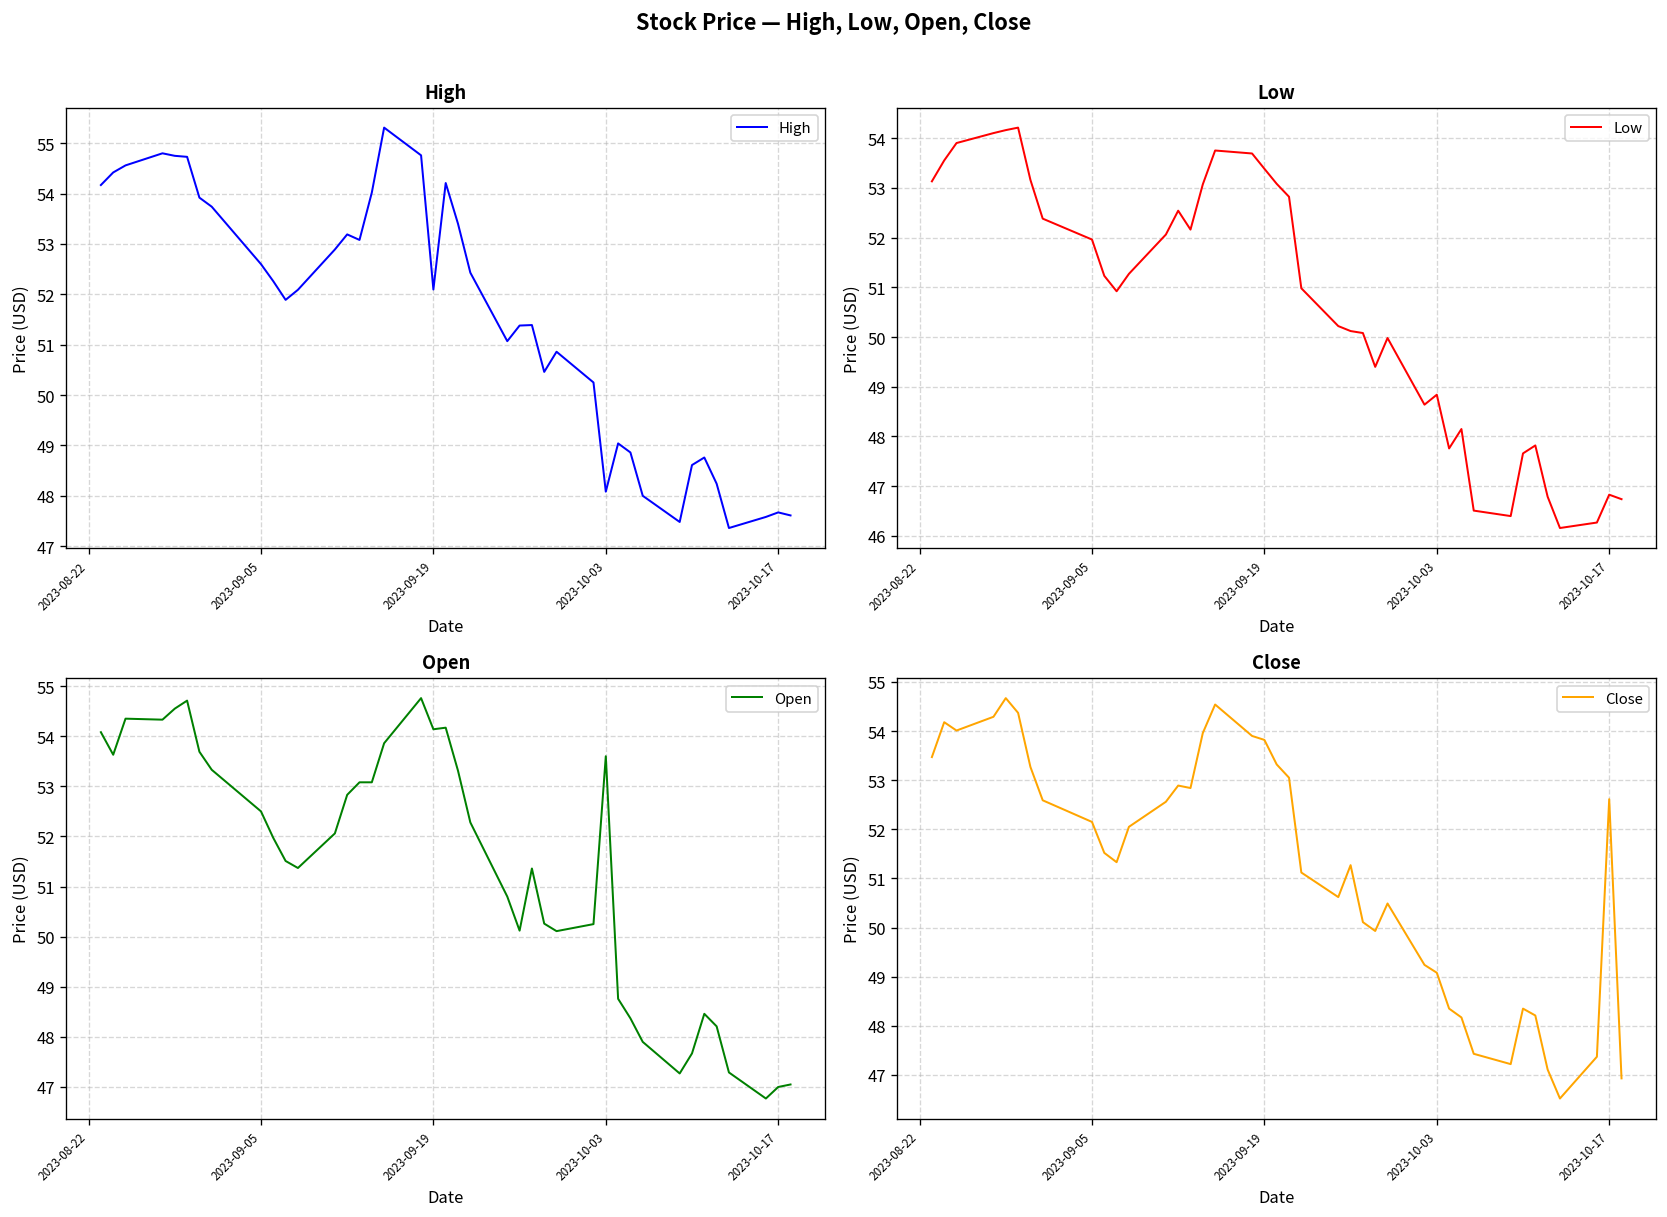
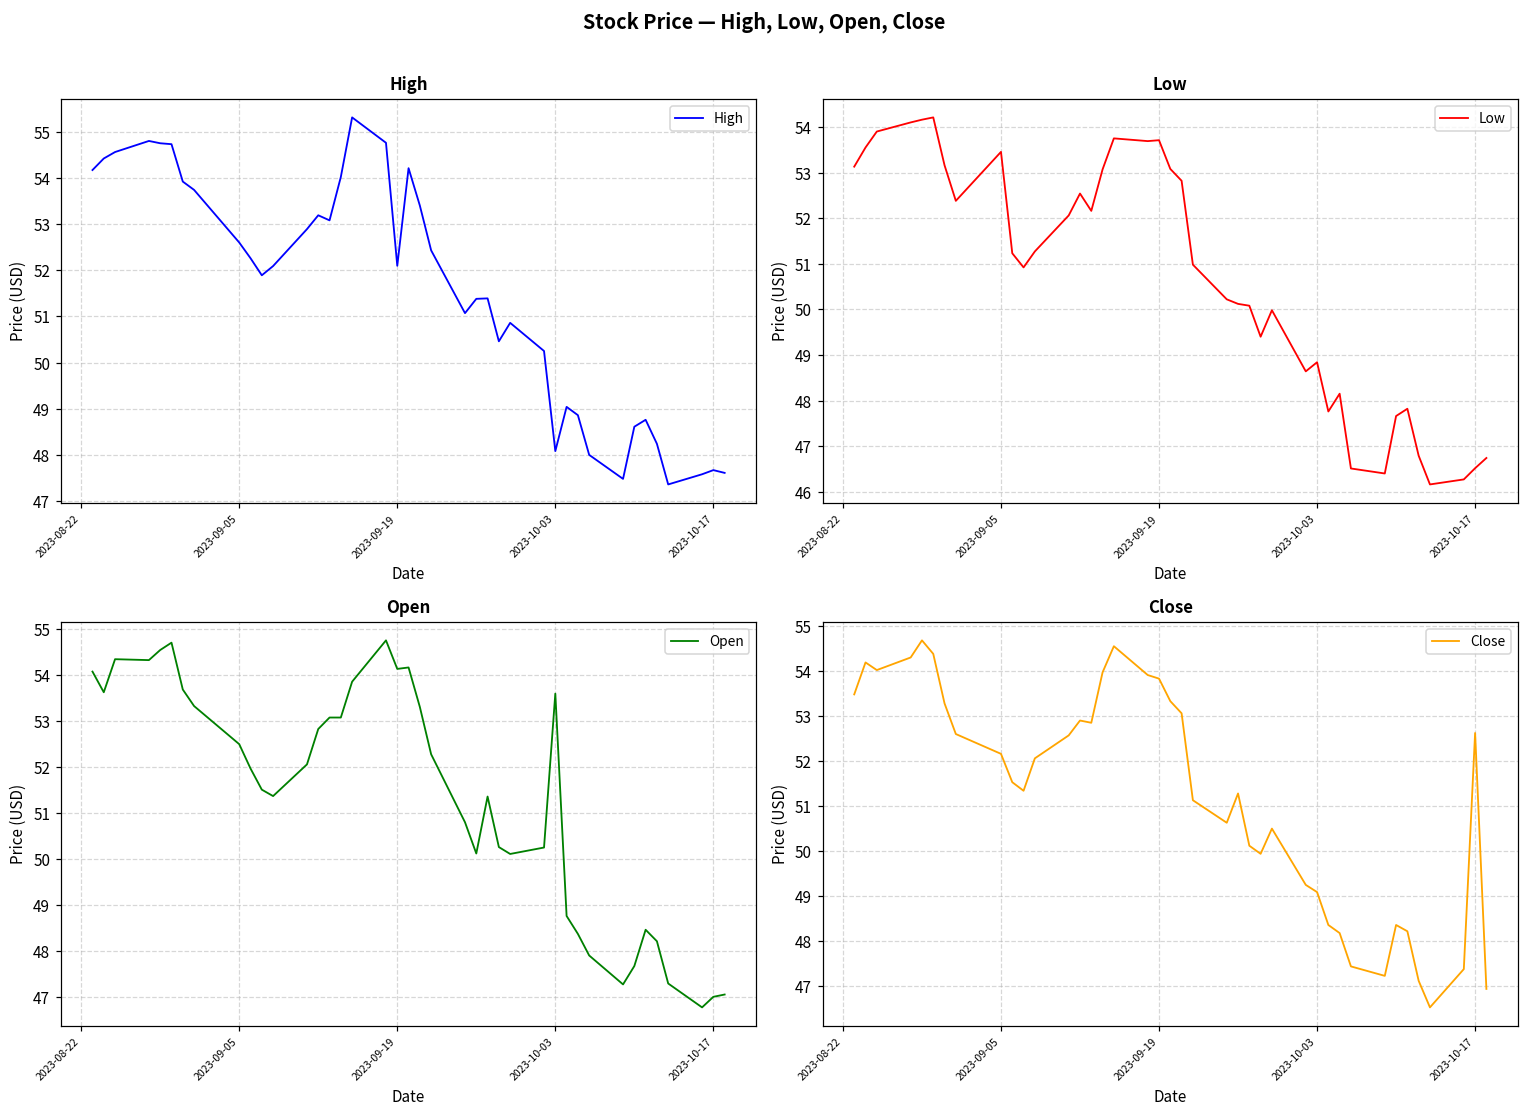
Low, 2023-09-05: 52.0 -> 53.5
Low, 2023-09-19: 53.4 -> 53.7
Low, 2023-10-17: 46.8 -> 46.5
